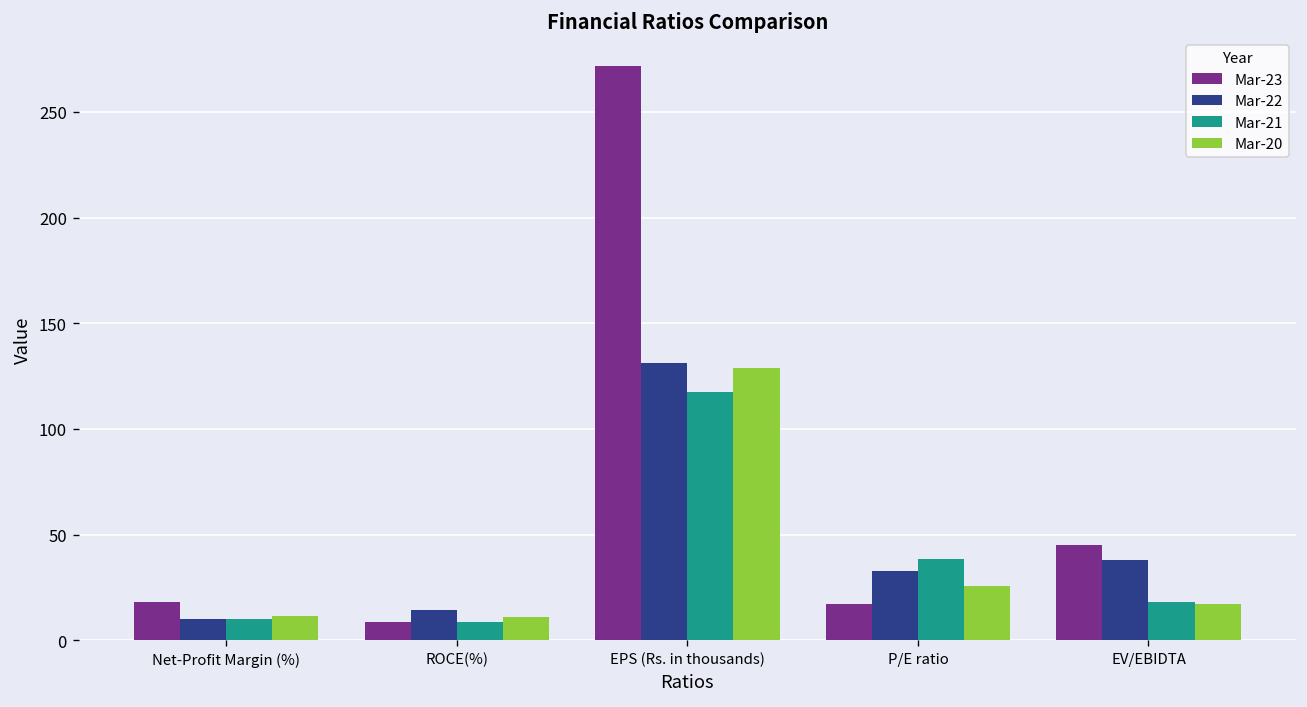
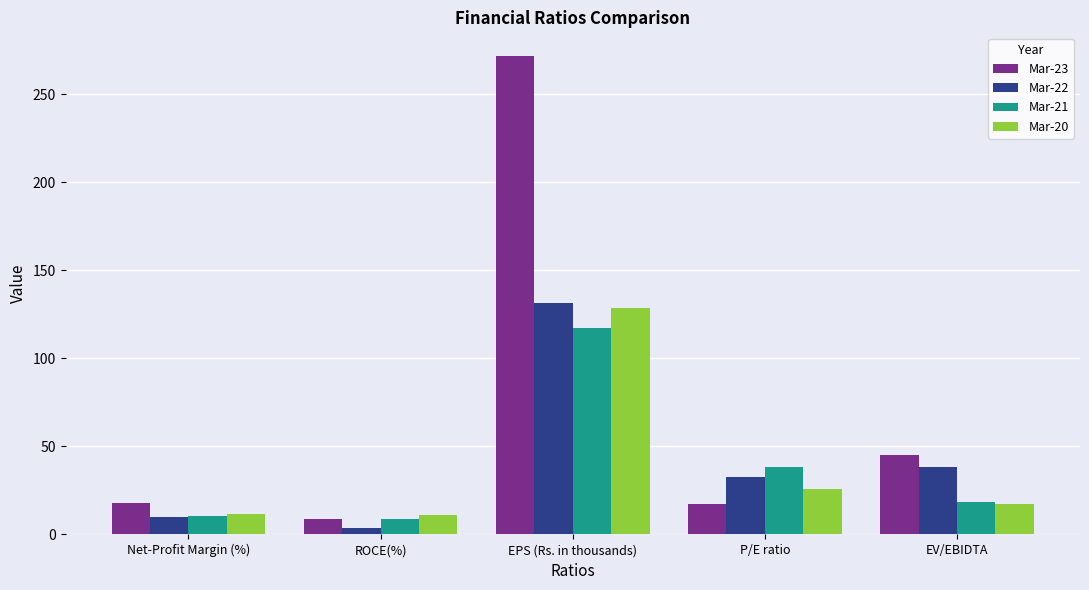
Mar-22, ROCE(%): 14 -> 4
